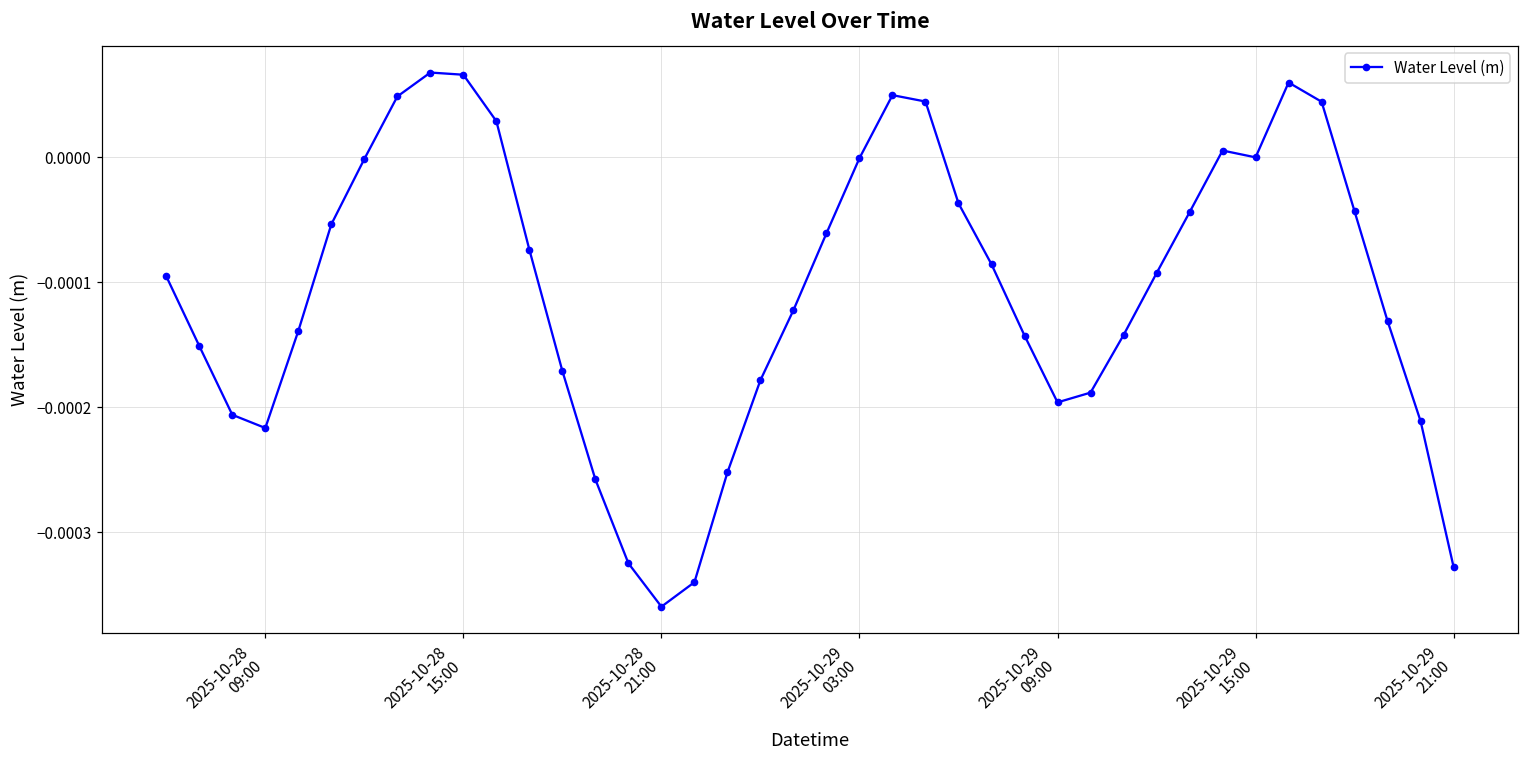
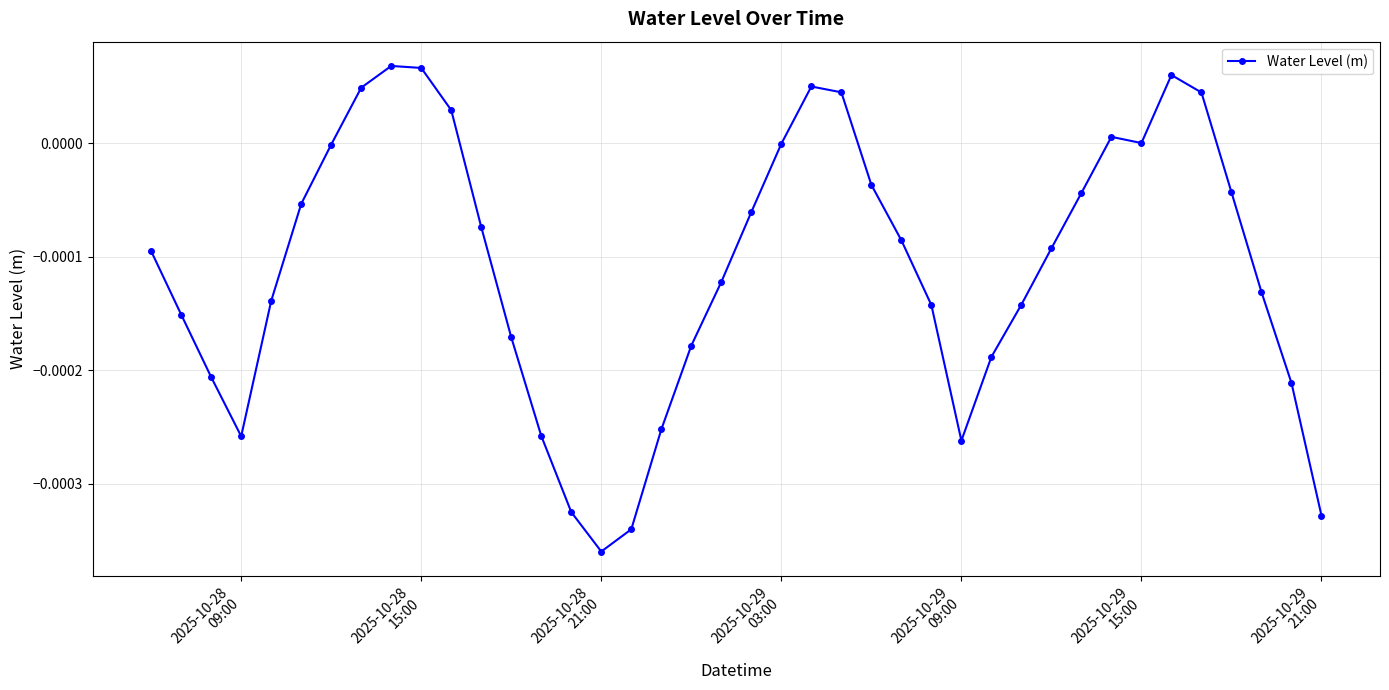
2025-10-28 09:00: -0.000217 -> -0.000258
2025-10-29 09:00: -0.000196 -> -0.000262
